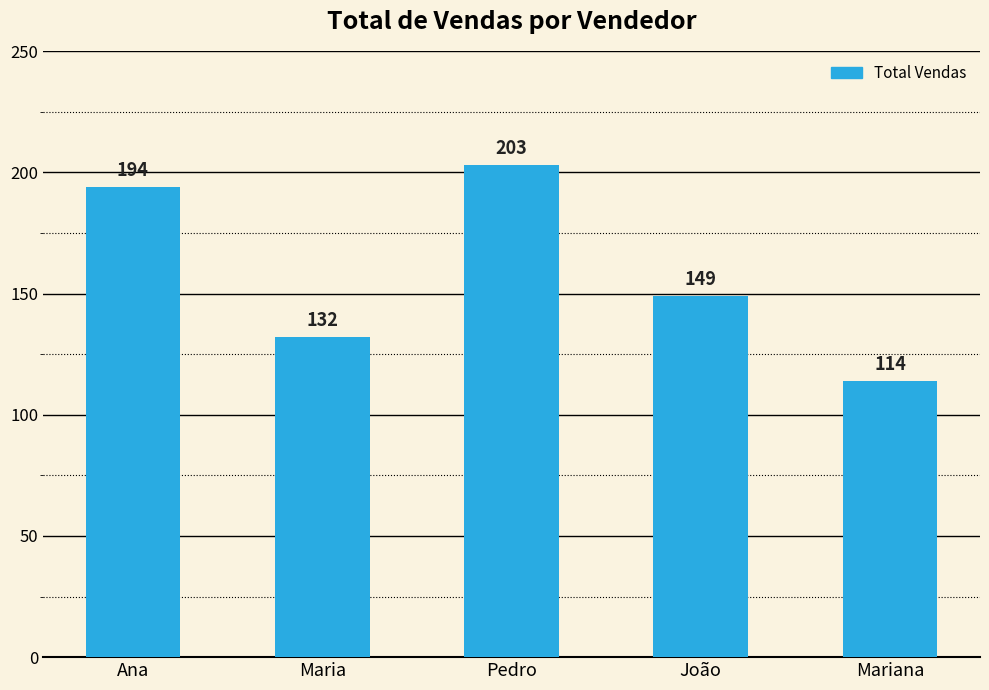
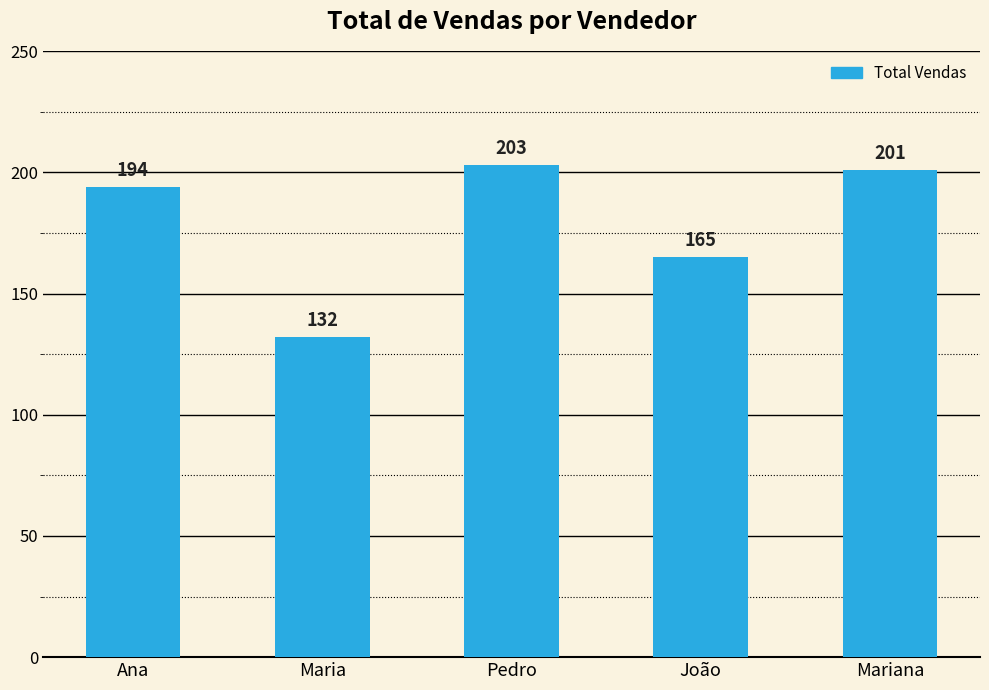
João: 149 -> 165
Mariana: 114 -> 201
